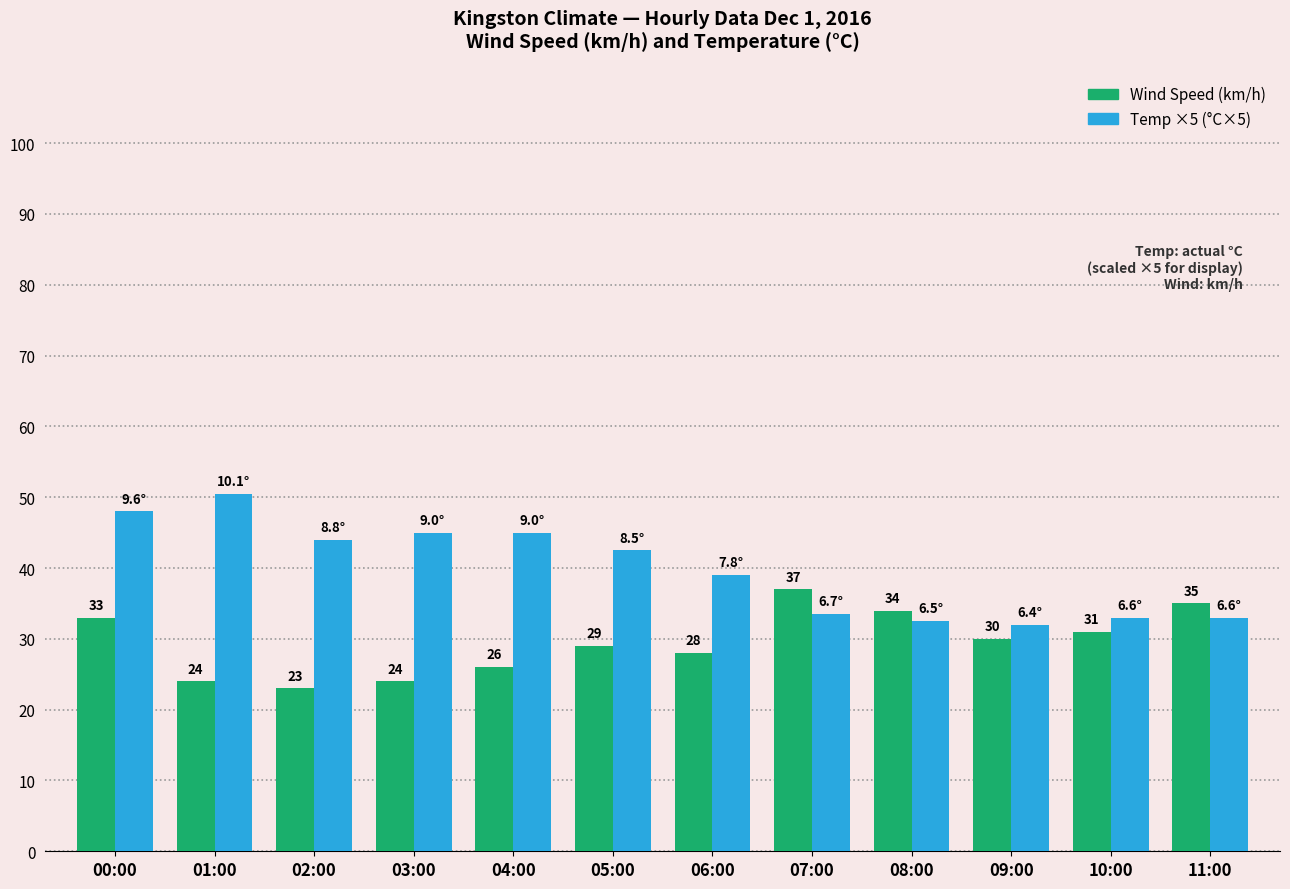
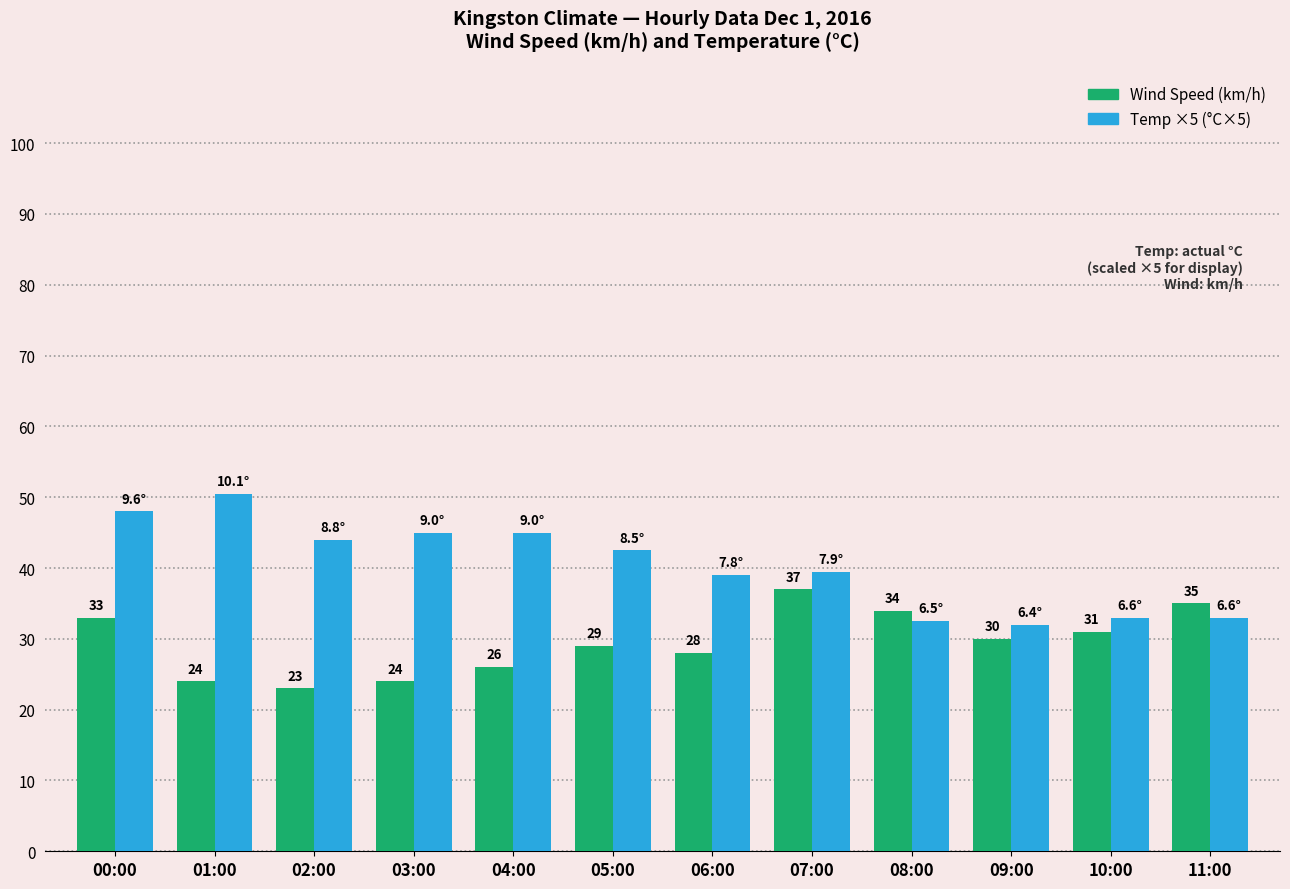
Temp ×5 (°C×5), 07:00: 6.7° -> 7.9°
